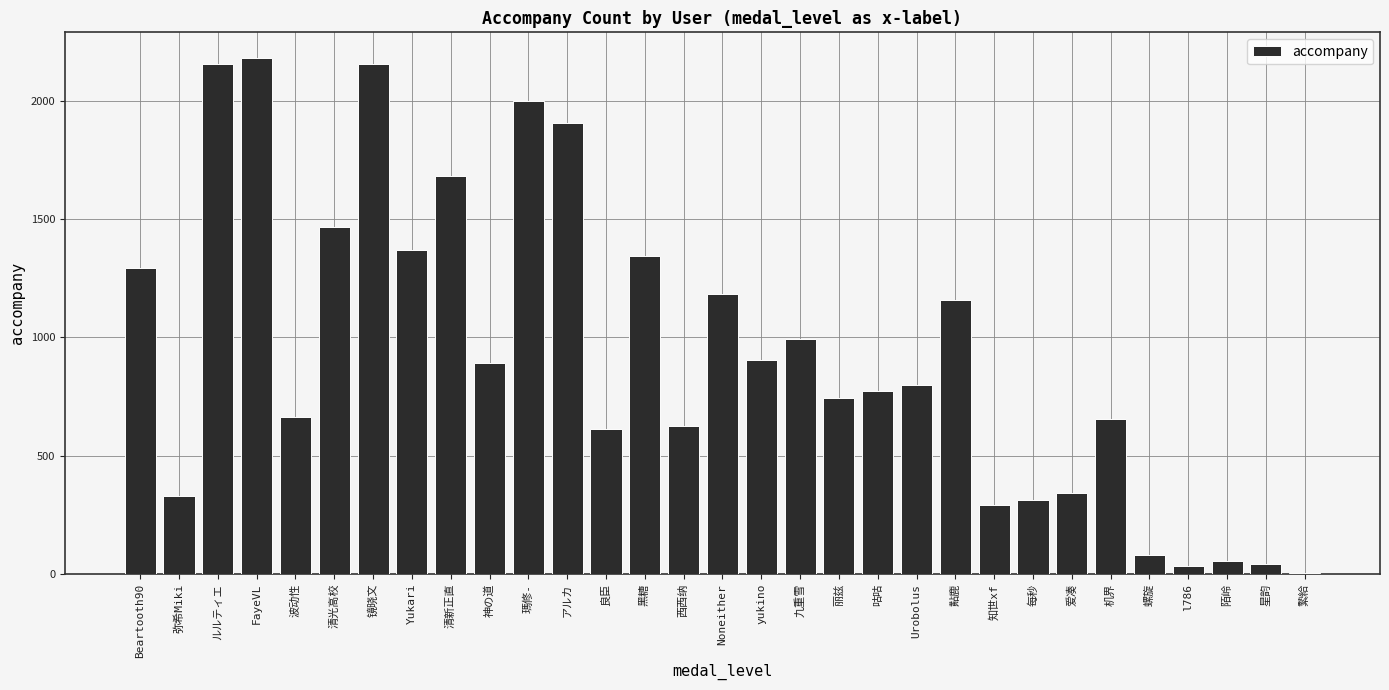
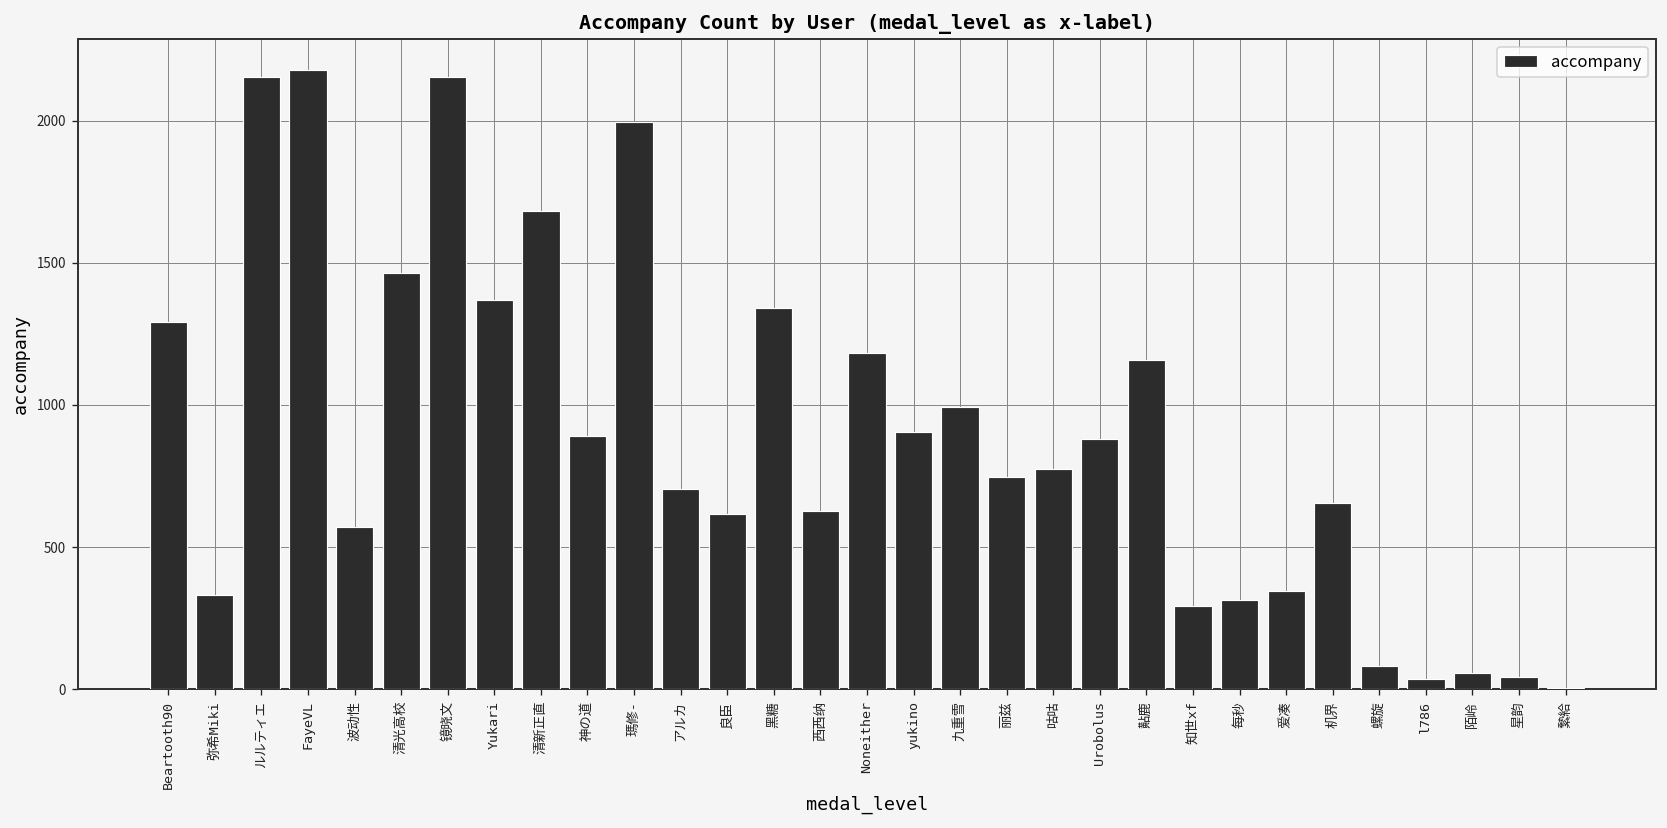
波动性: 660 -> 570
アルカ: 1910 -> 700
Urobolus: 800 -> 880
